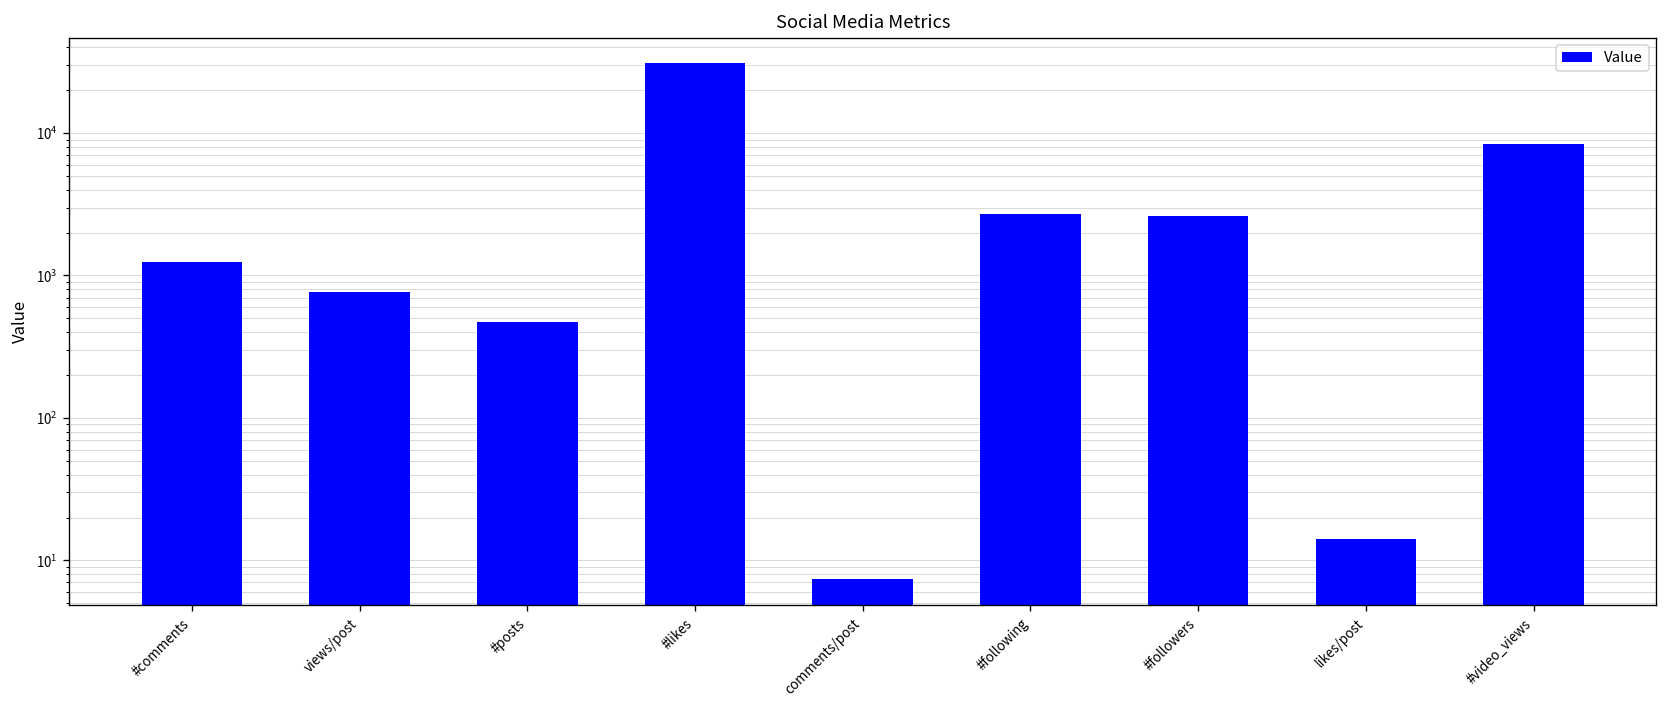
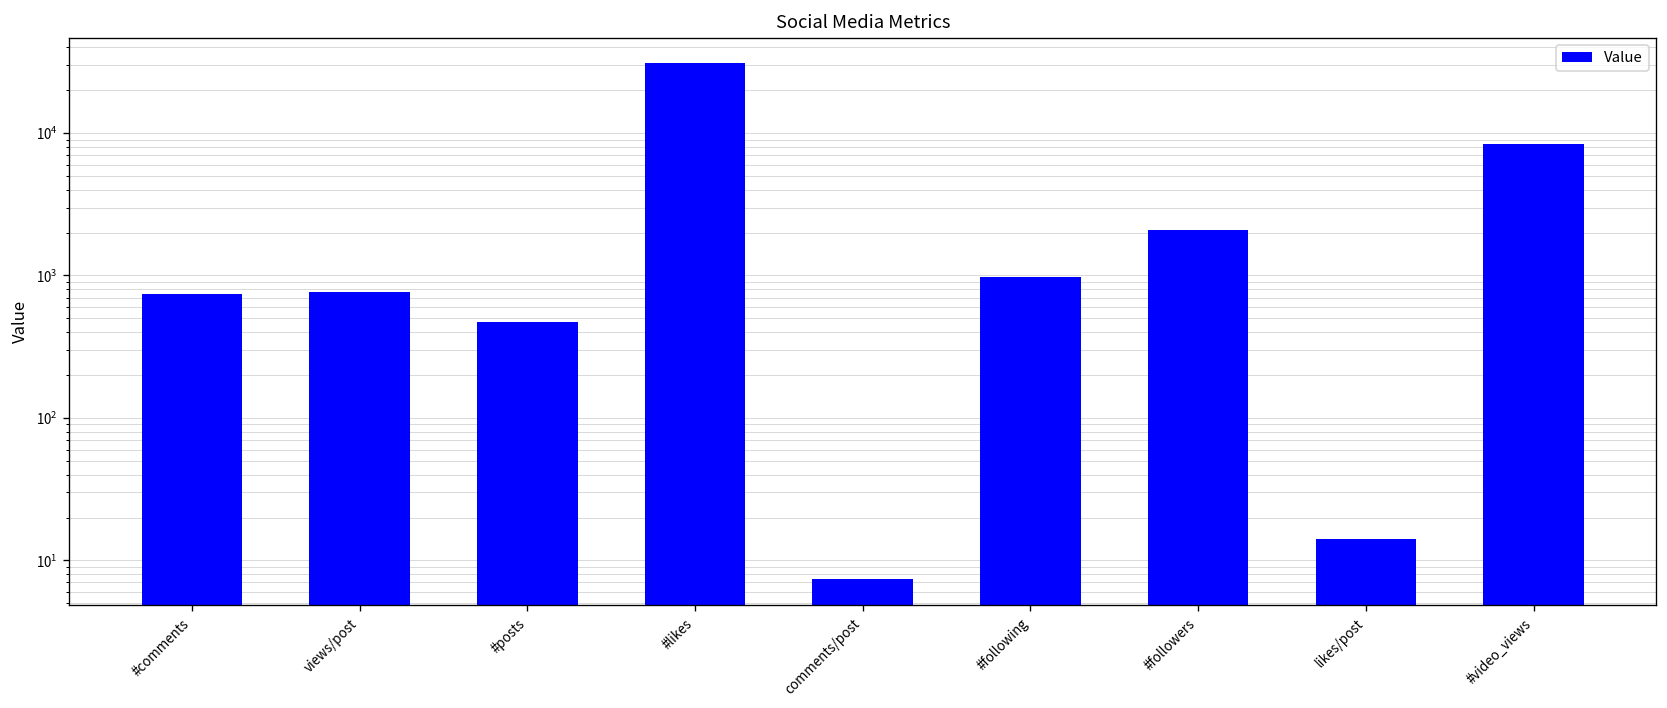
#comments: 1200 -> 700
#following: 2700 -> 1000
#followers: 2600 -> 2100
